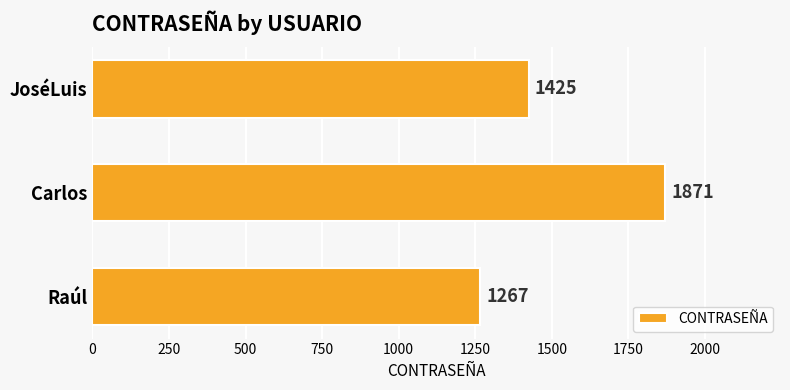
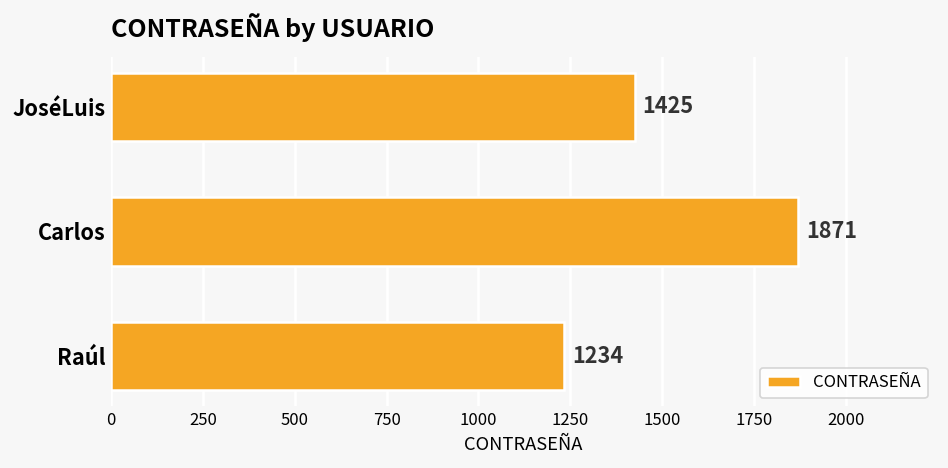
Raúl: 1267 -> 1234
